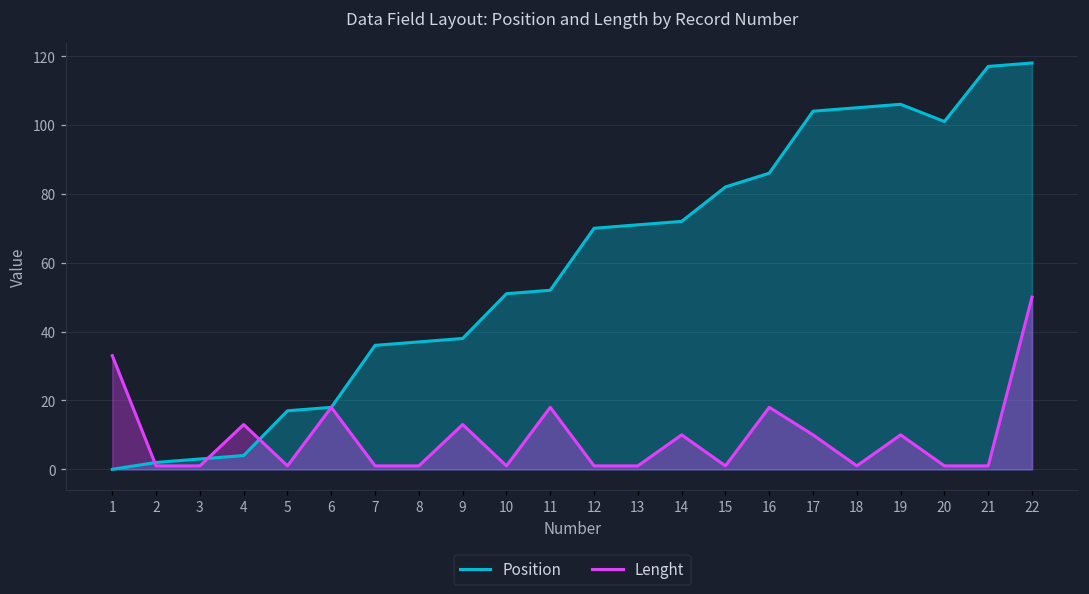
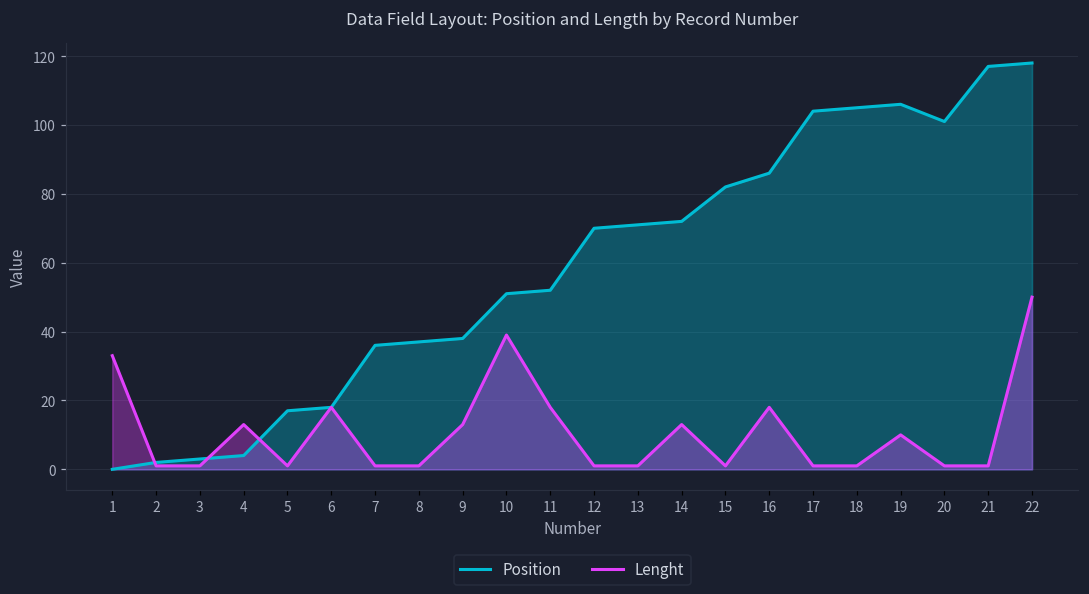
Lenght, 10: 1 -> 39
Lenght, 14: 10 -> 13
Lenght, 17: 10 -> 1
